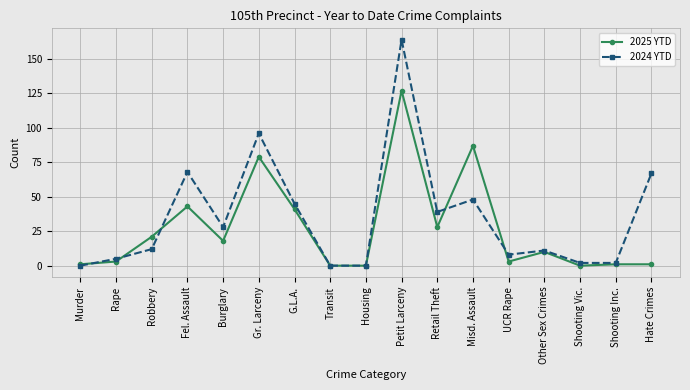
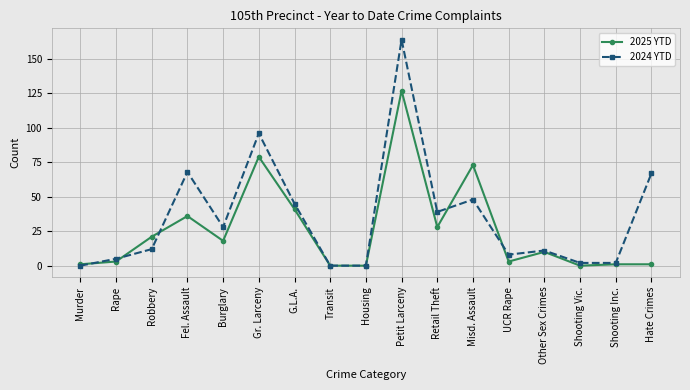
2025 YTD, Fel. Assault: 43 -> 36
2025 YTD, Misd. Assault: 87 -> 73
